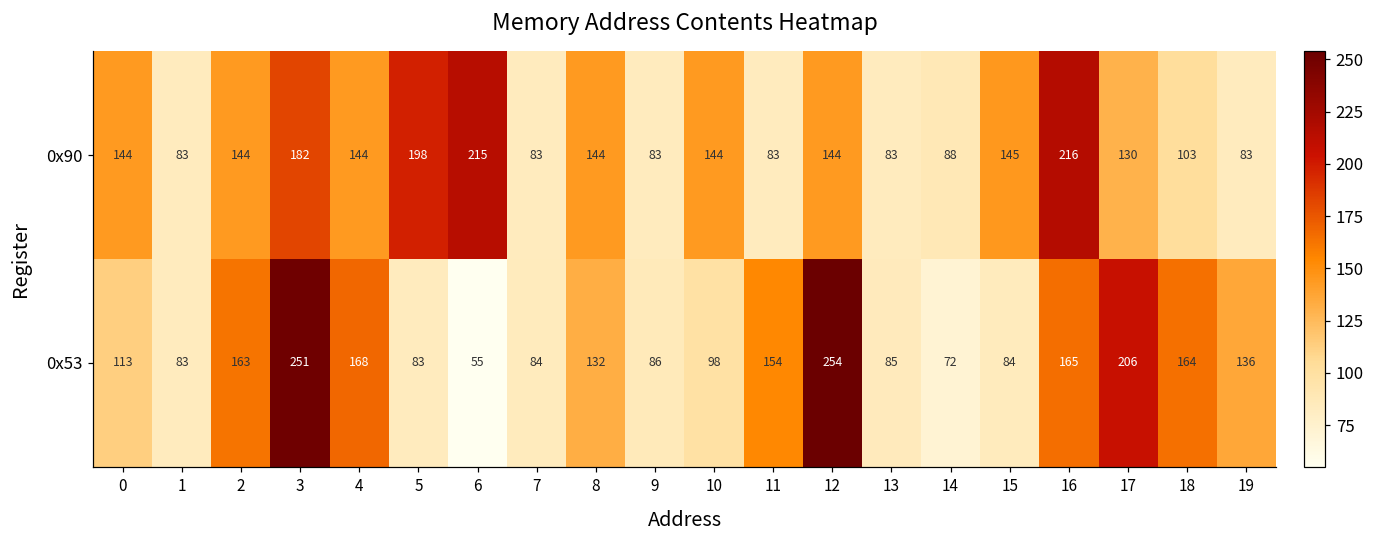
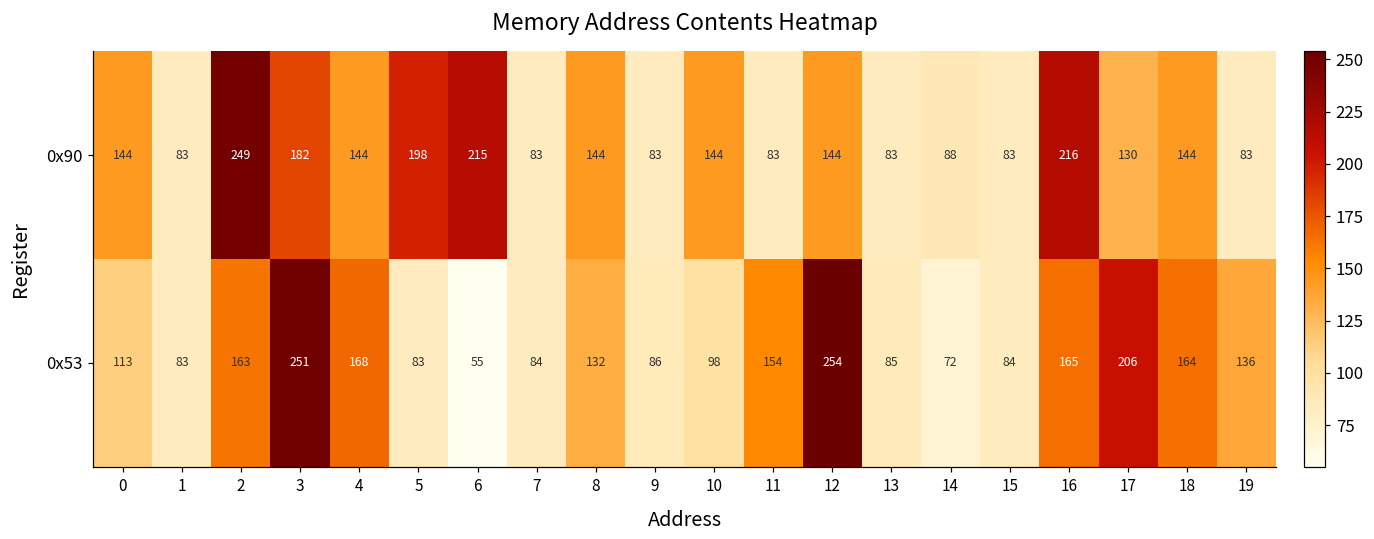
0x90, 2: 144 -> 249
0x90, 15: 145 -> 83
0x90, 18: 103 -> 144
